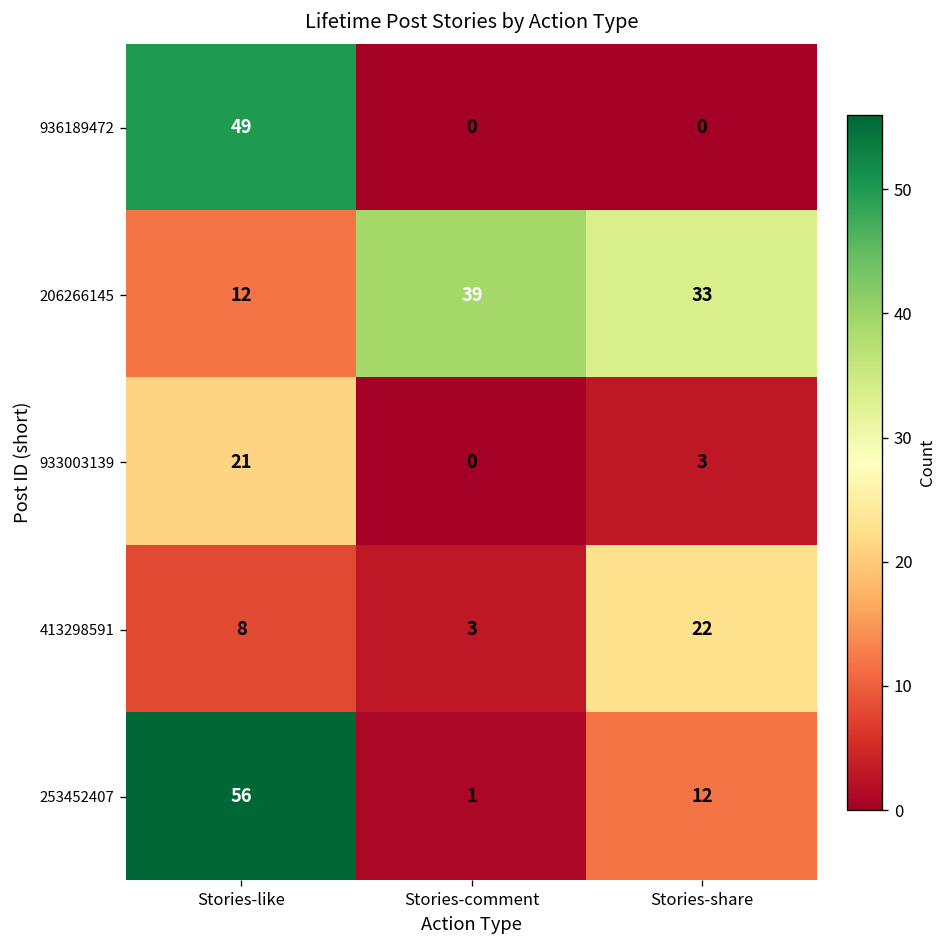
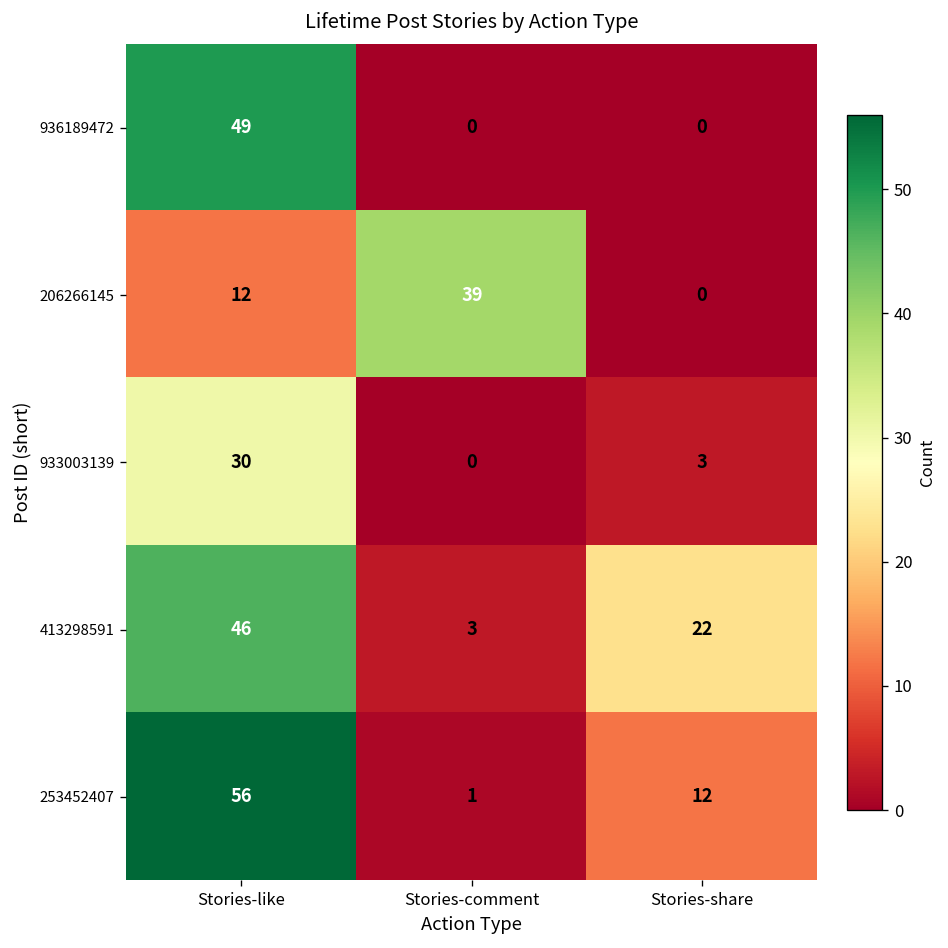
206266145, Stories-share: 33 -> 0
933003139, Stories-like: 21 -> 30
413298591, Stories-like: 8 -> 46
